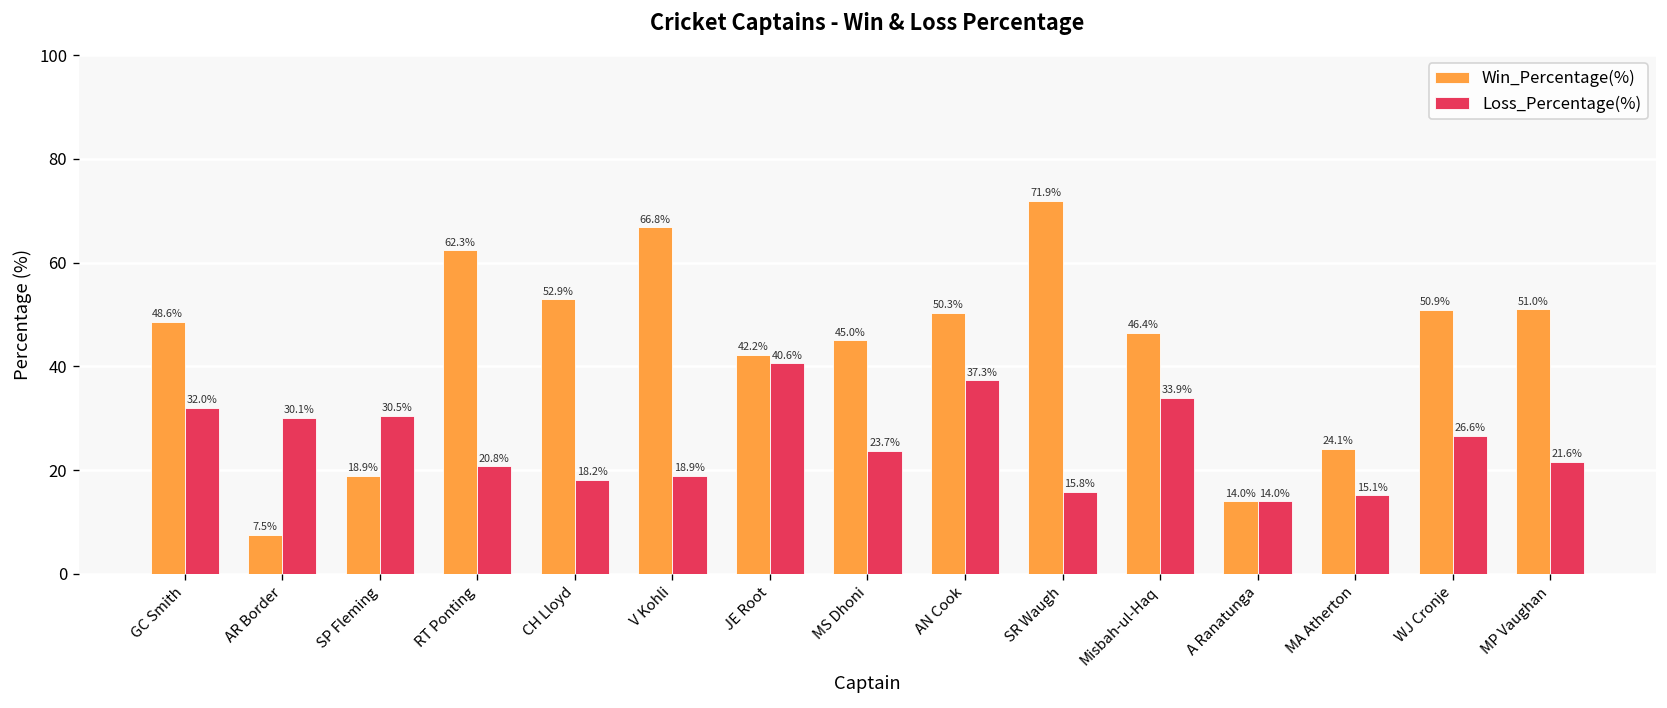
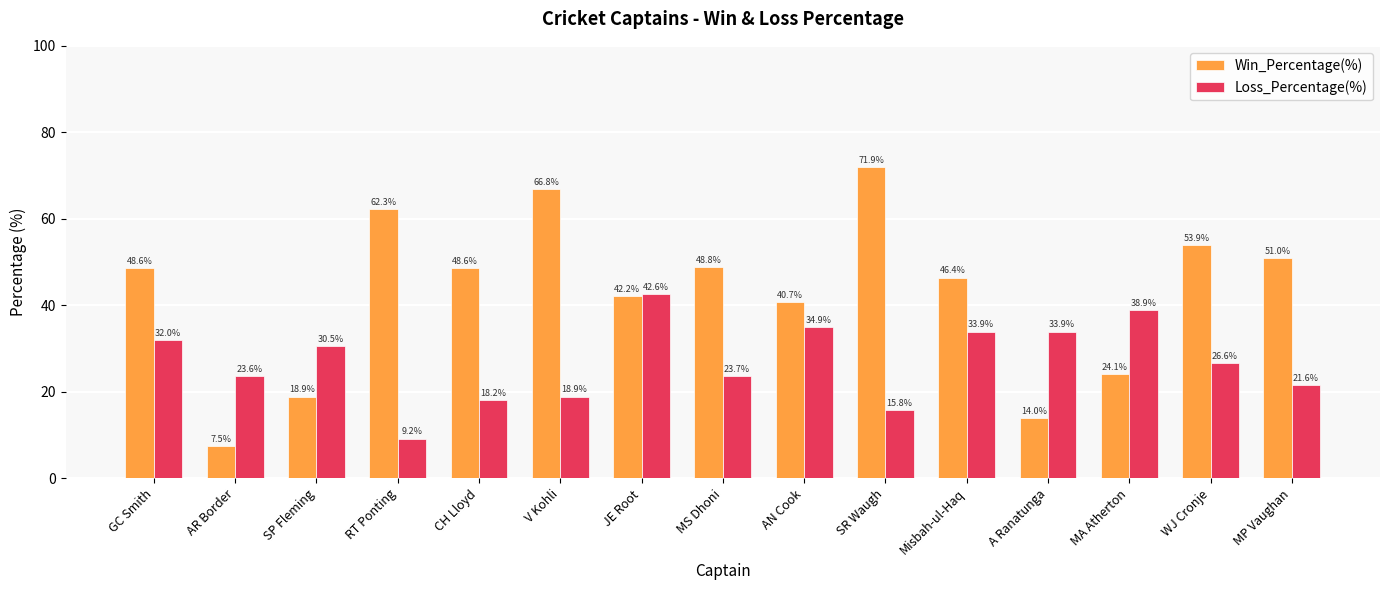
Loss_Percentage(%), AR Border: 30.1% -> 23.6%
Loss_Percentage(%), RT Ponting: 20.8% -> 9.2%
Win_Percentage(%), CH Lloyd: 52.9% -> 48.6%
Loss_Percentage(%), JE Root: 40.6% -> 42.6%
Win_Percentage(%), MS Dhoni: 45.0% -> 48.8%
Win_Percentage(%), AN Cook: 50.3% -> 40.7%
Loss_Percentage(%), AN Cook: 37.3% -> 34.9%
Loss_Percentage(%), A Ranatunga: 14.0% -> 33.9%
Loss_Percentage(%), MA Atherton: 15.1% -> 38.9%
Win_Percentage(%), WJ Cronje: 50.9% -> 53.9%
